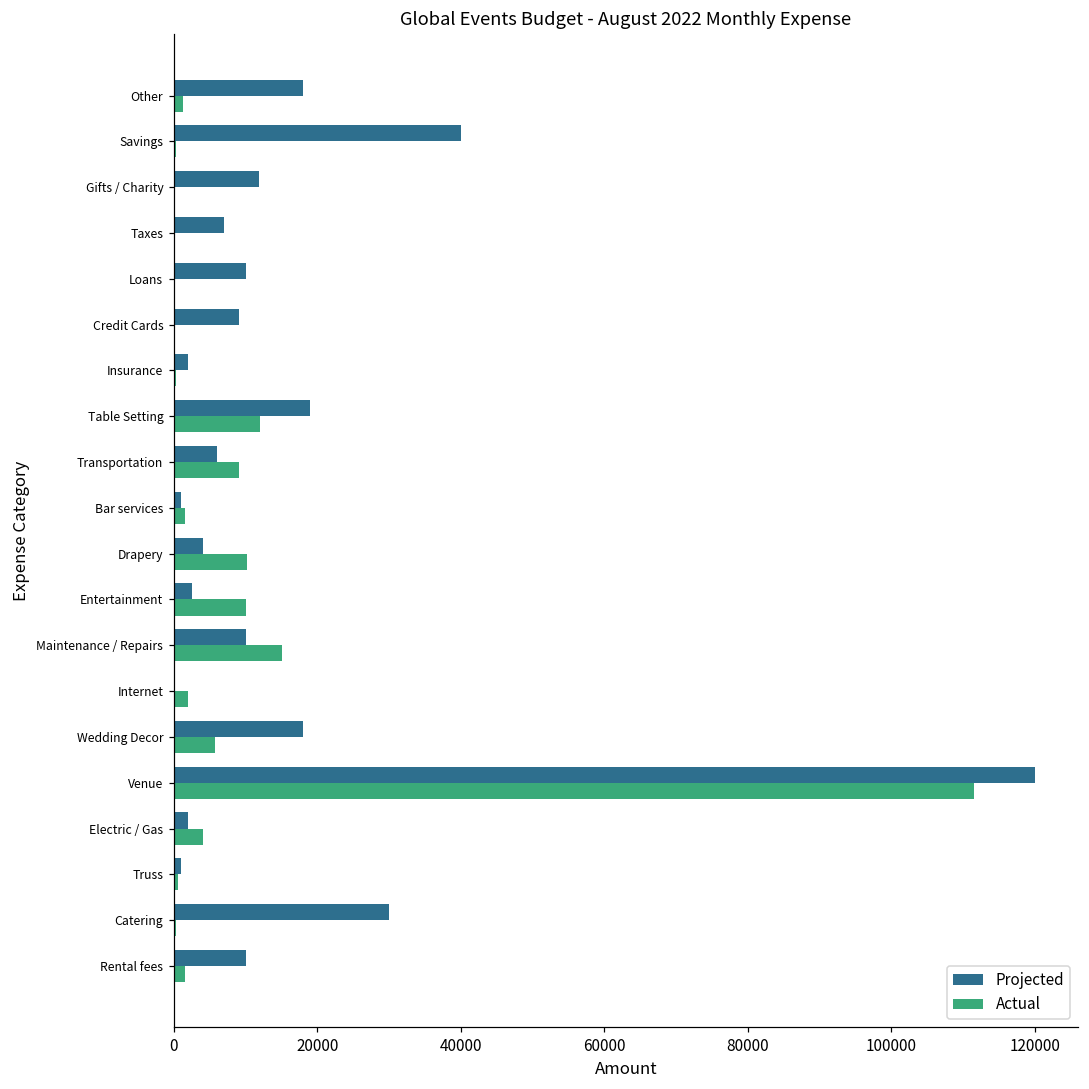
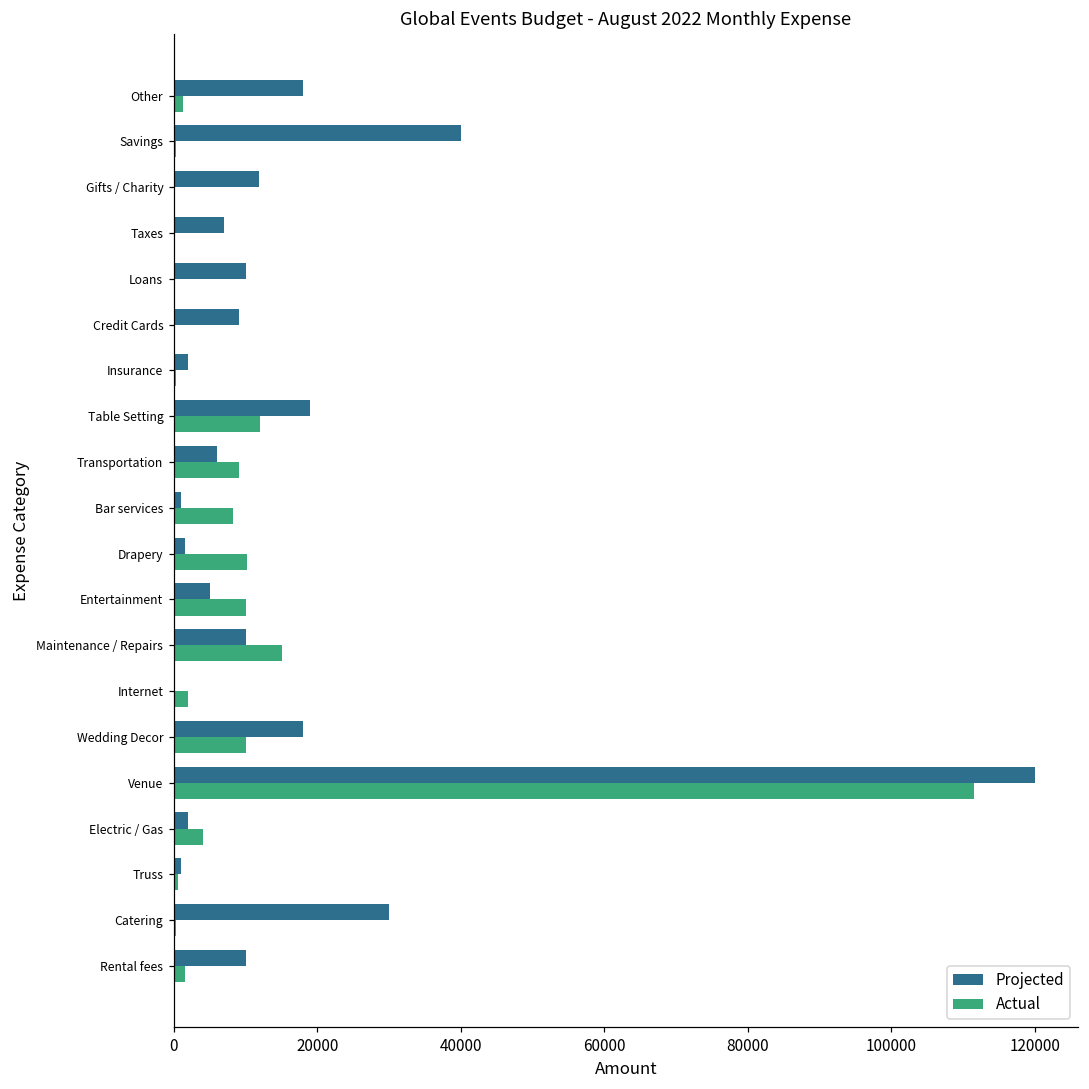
Actual, Bar services: 2000 -> 8000
Projected, Drapery: 4000 -> 2000
Projected, Entertainment: 3000 -> 5000
Actual, Wedding Decor: 6000 -> 10000
